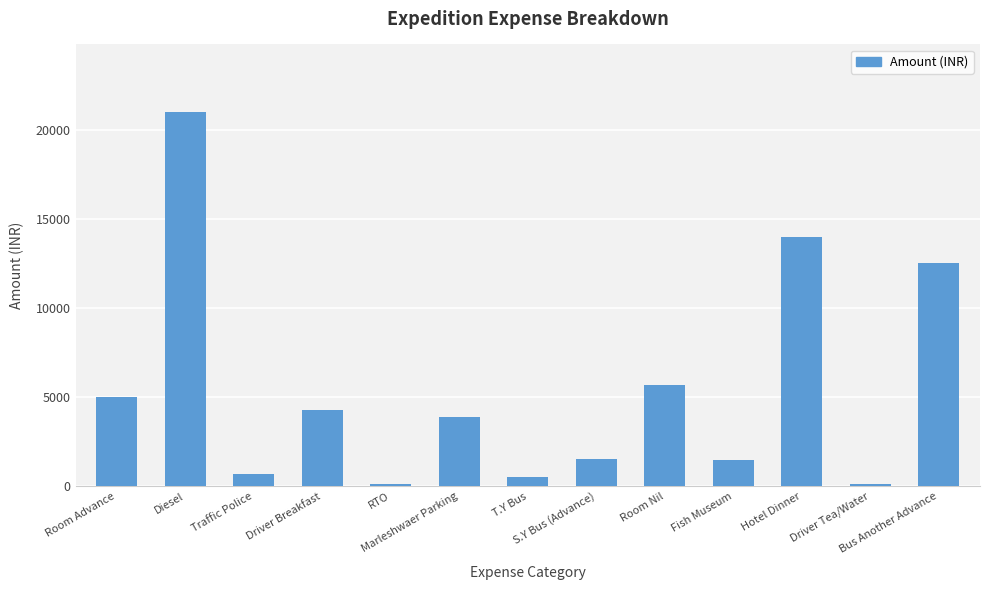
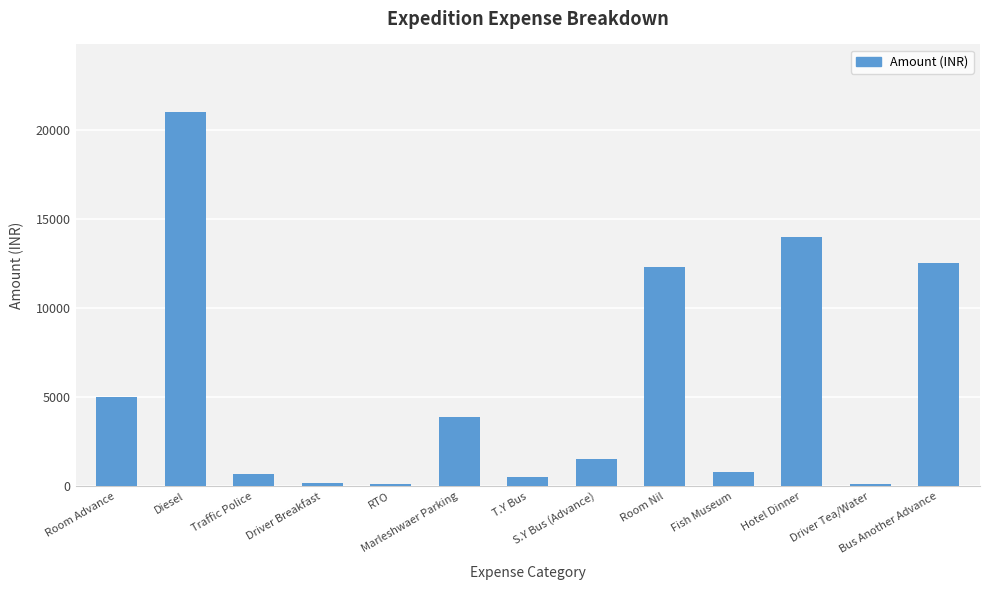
Driver Breakfast: 4300 -> 200
Room Nil: 5700 -> 12300
Fish Museum: 1500 -> 800
